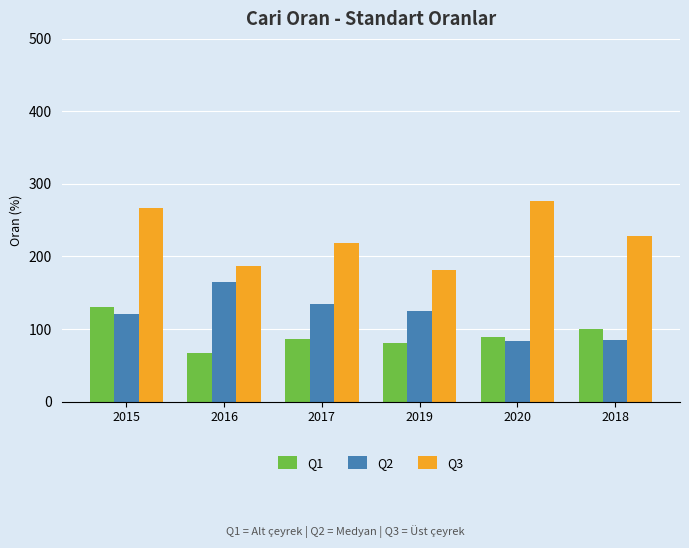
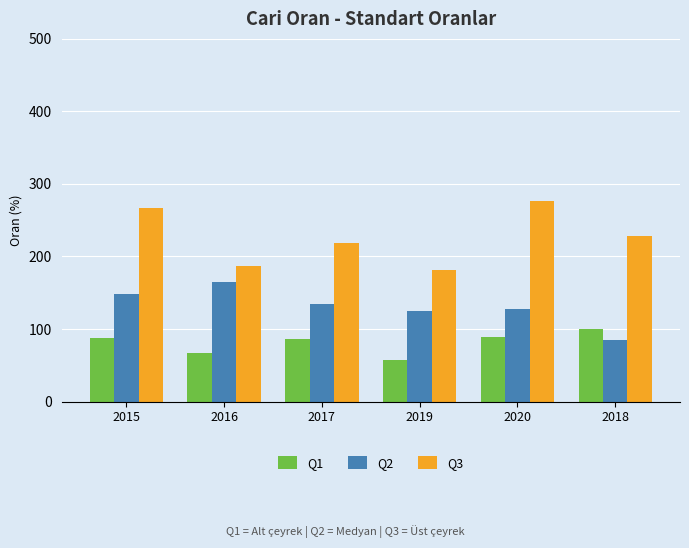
Q1, 2015: 130 -> 90
Q2, 2015: 120 -> 150
Q1, 2019: 80 -> 60
Q2, 2020: 80 -> 130
